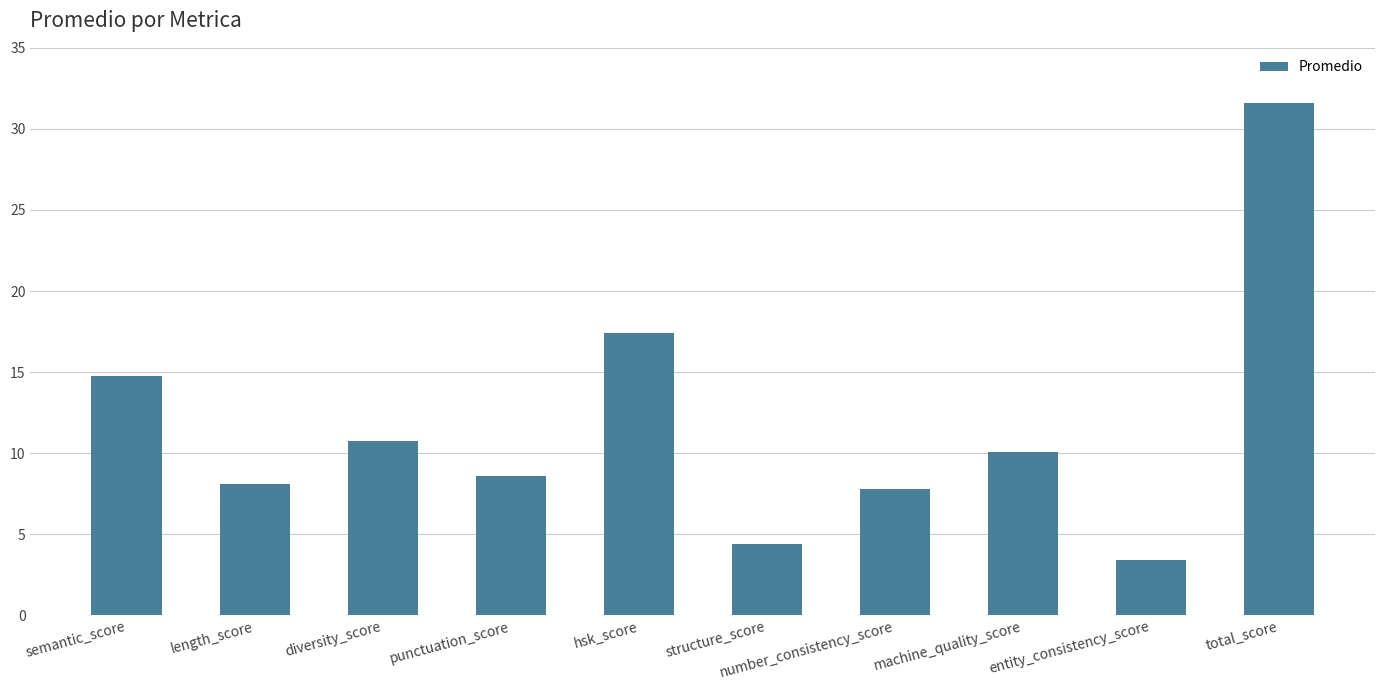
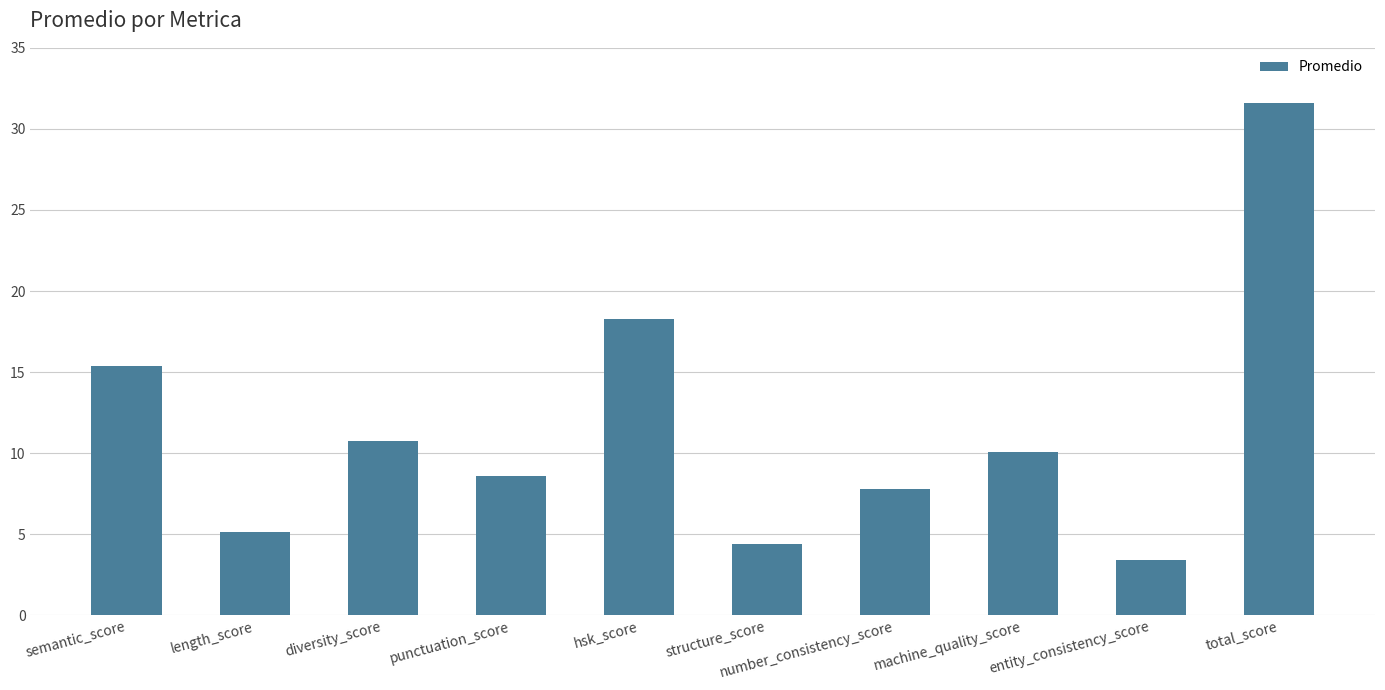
semantic_score: 14.8 -> 15.4
length_score: 8.1 -> 5.2
hsk_score: 17.4 -> 18.3
